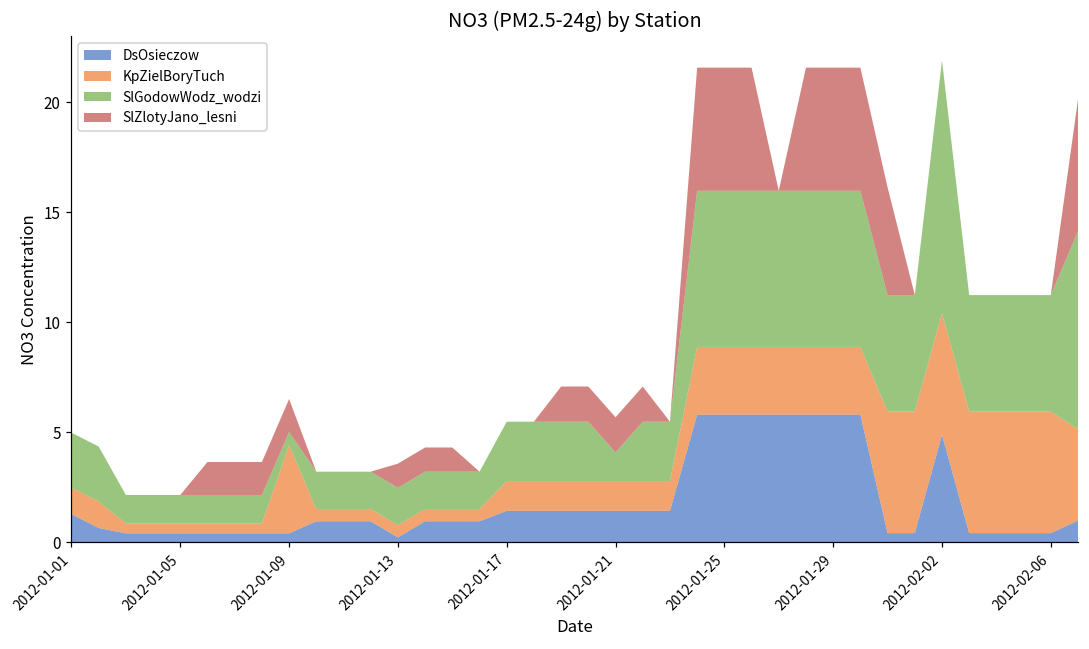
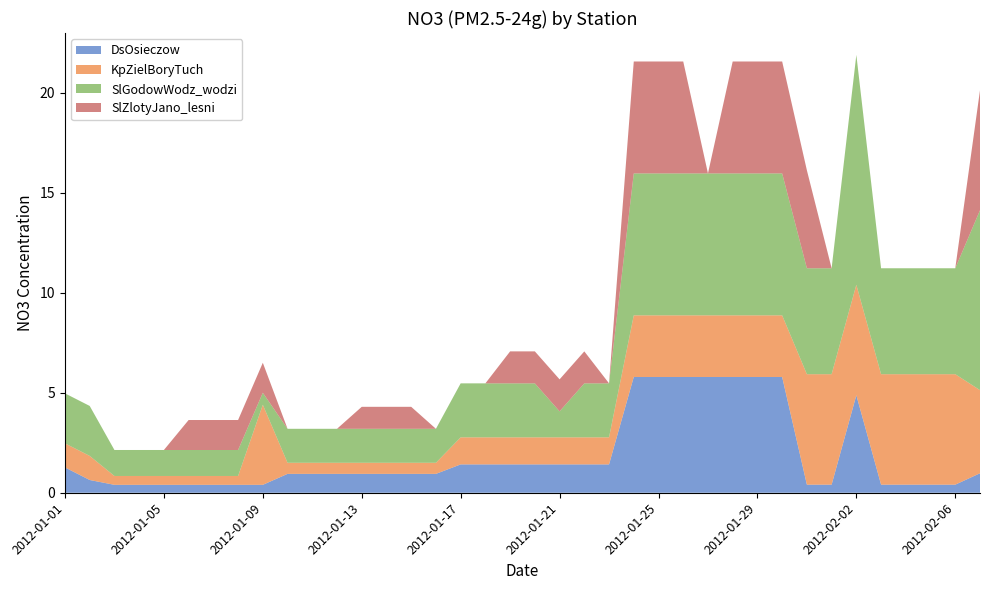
DsOsieczow, 2012-01-13: 0.2 -> 0.9
